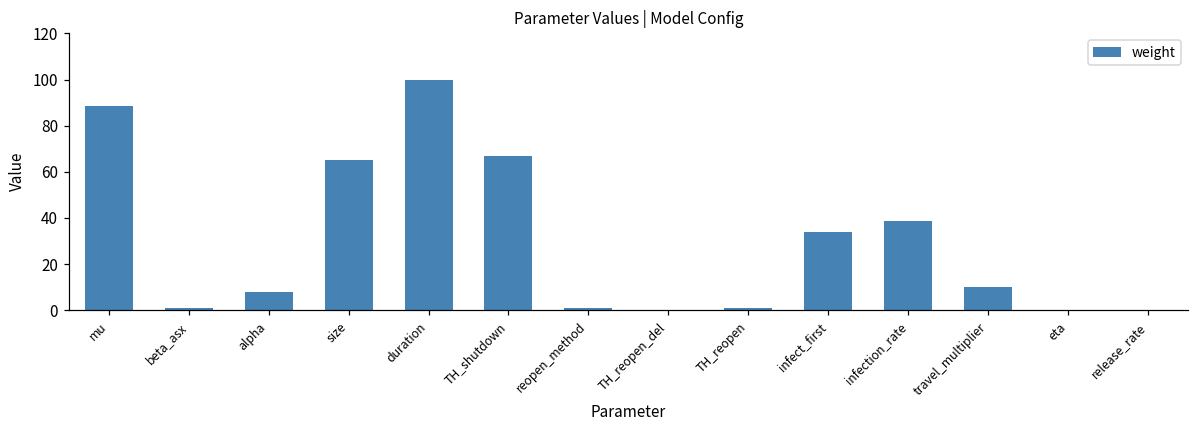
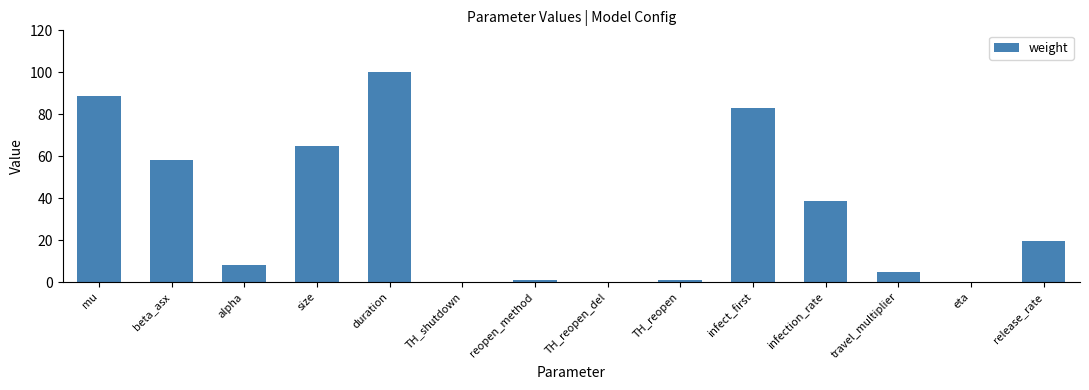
beta_asx: 1 -> 58
TH_shutdown: 67 -> 0
infect_first: 34 -> 83
travel_multiplier: 10 -> 5
release_rate: 0 -> 19
